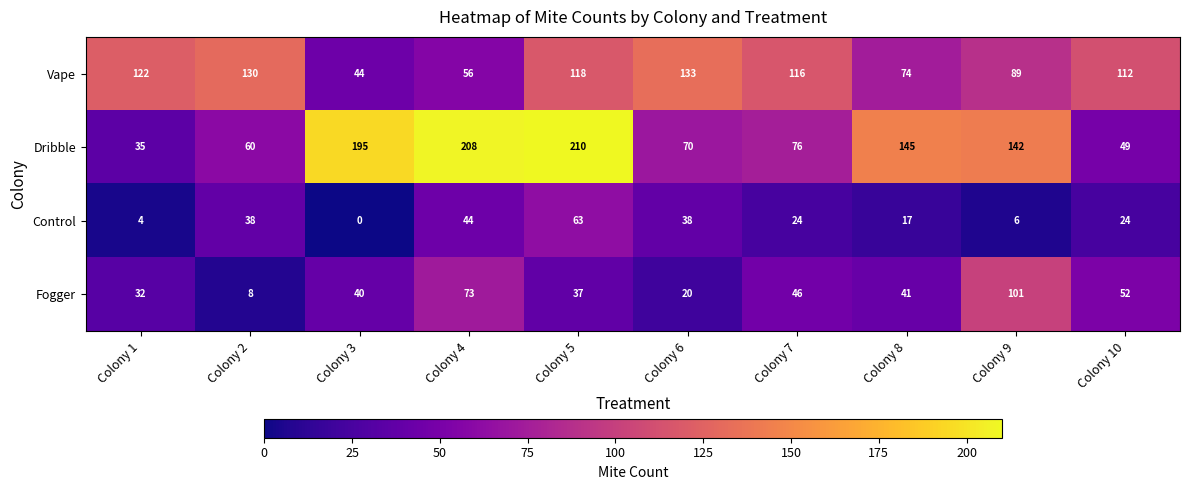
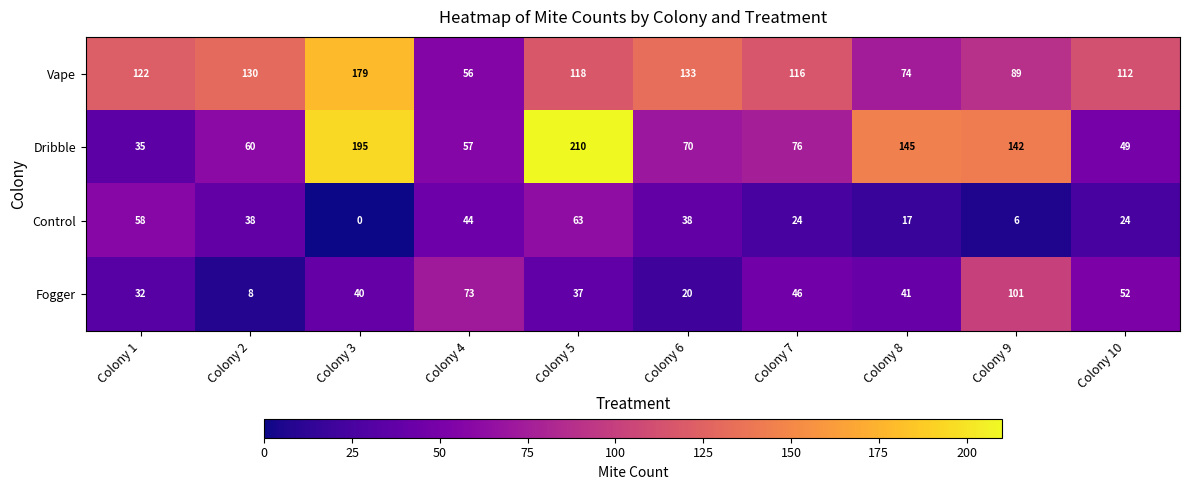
Vape, Colony 3: 44 -> 179
Dribble, Colony 4: 208 -> 57
Control, Colony 1: 4 -> 58
